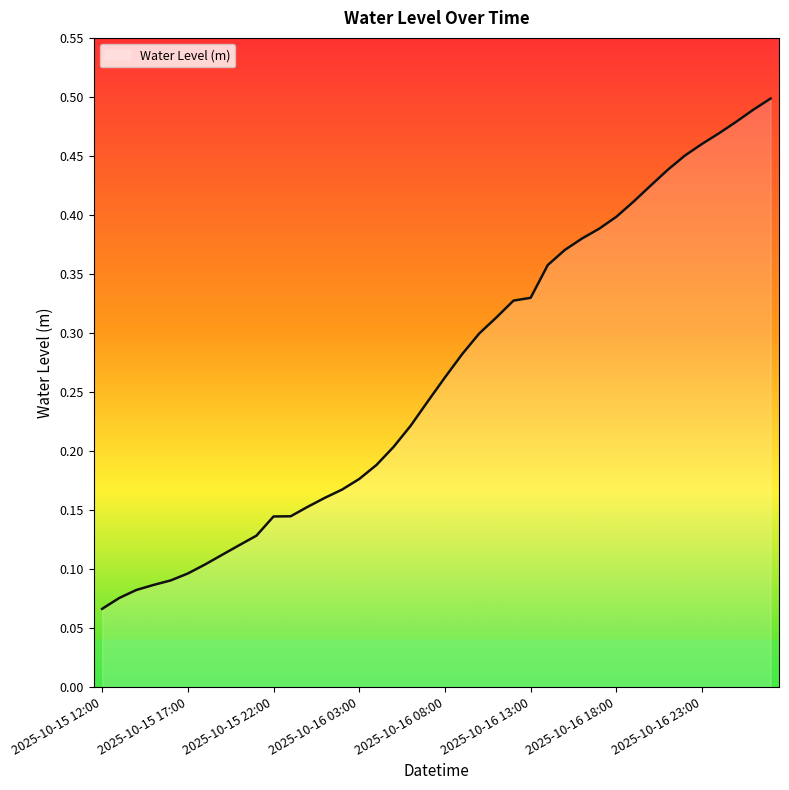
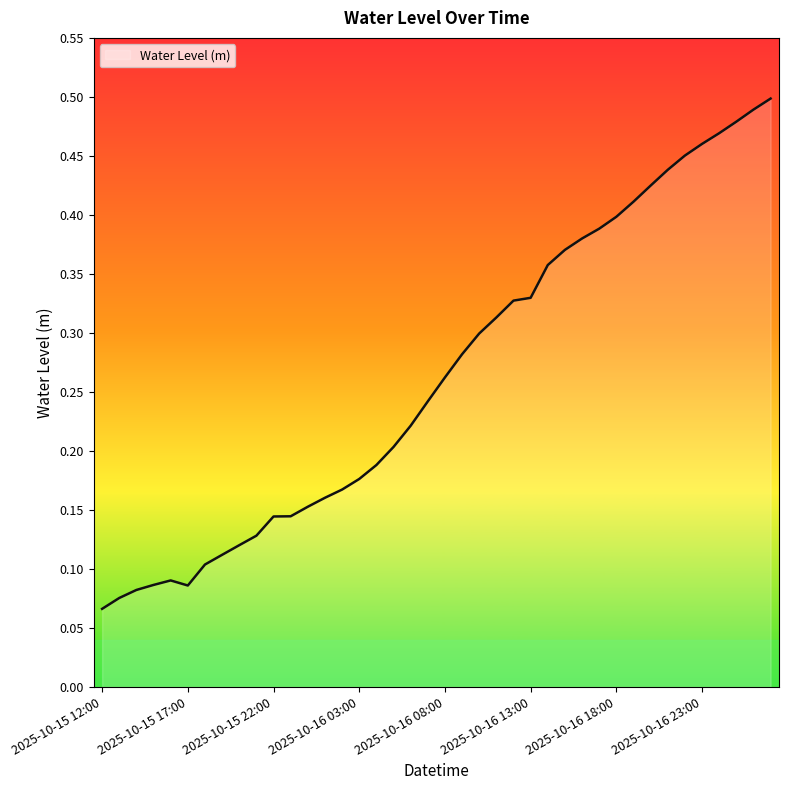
2025-10-15 17:00: 0.096 -> 0.086
